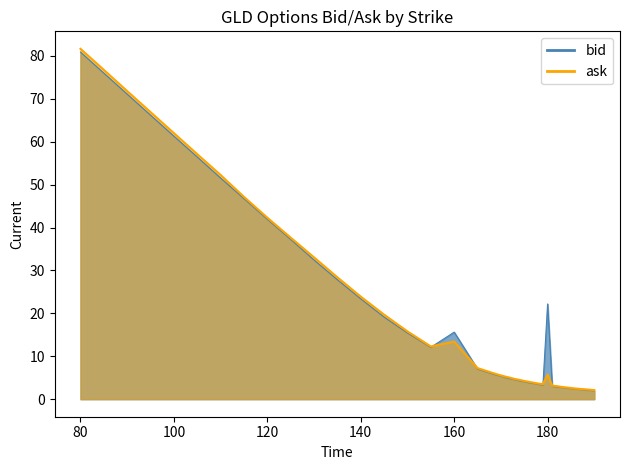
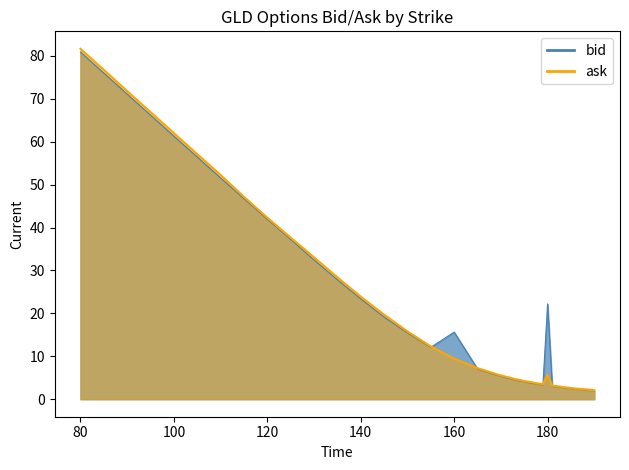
ask, 160: 13 -> 9
